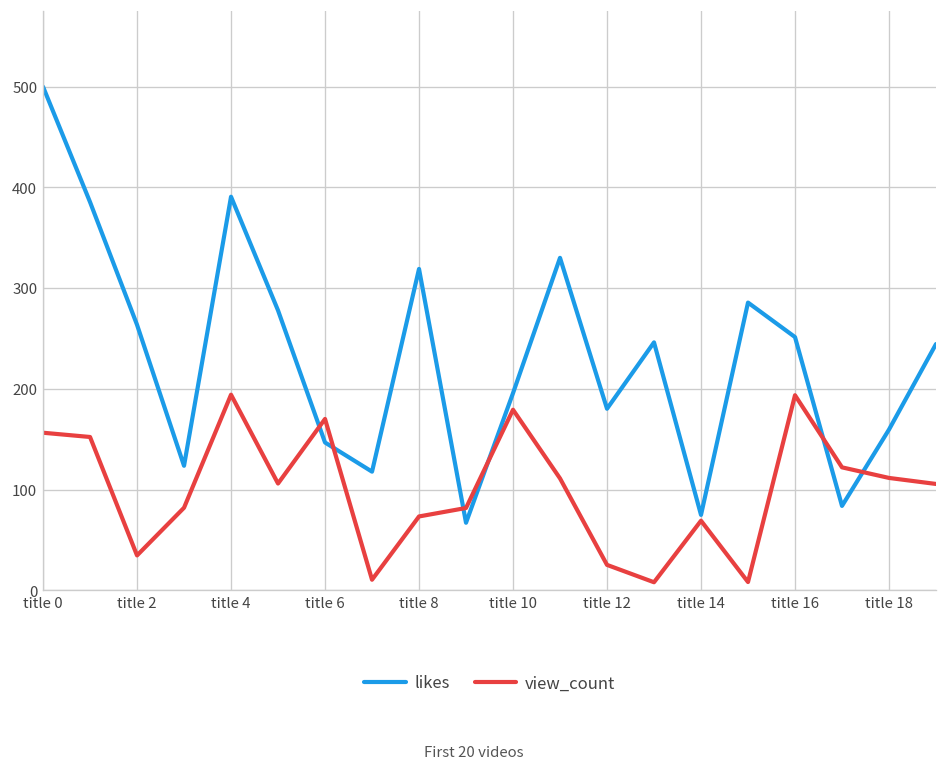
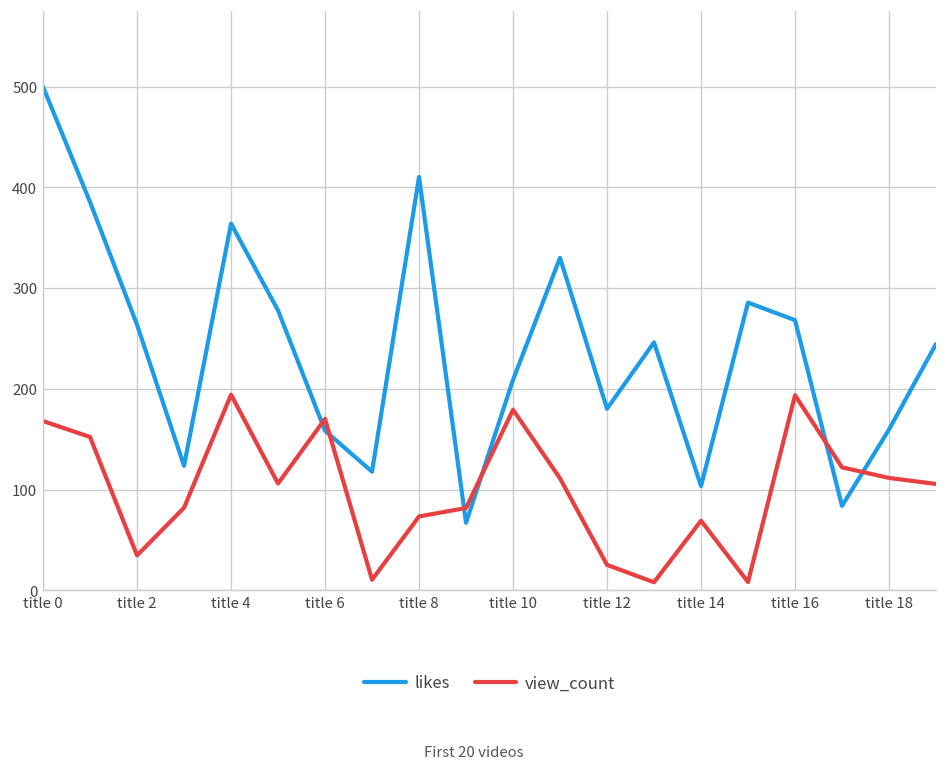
view_count, title 0: 160 -> 170
likes, title 4: 390 -> 360
likes, title 6: 150 -> 160
likes, title 8: 320 -> 410
likes, title 10: 200 -> 210
likes, title 14: 70 -> 100
likes, title 16: 250 -> 270
